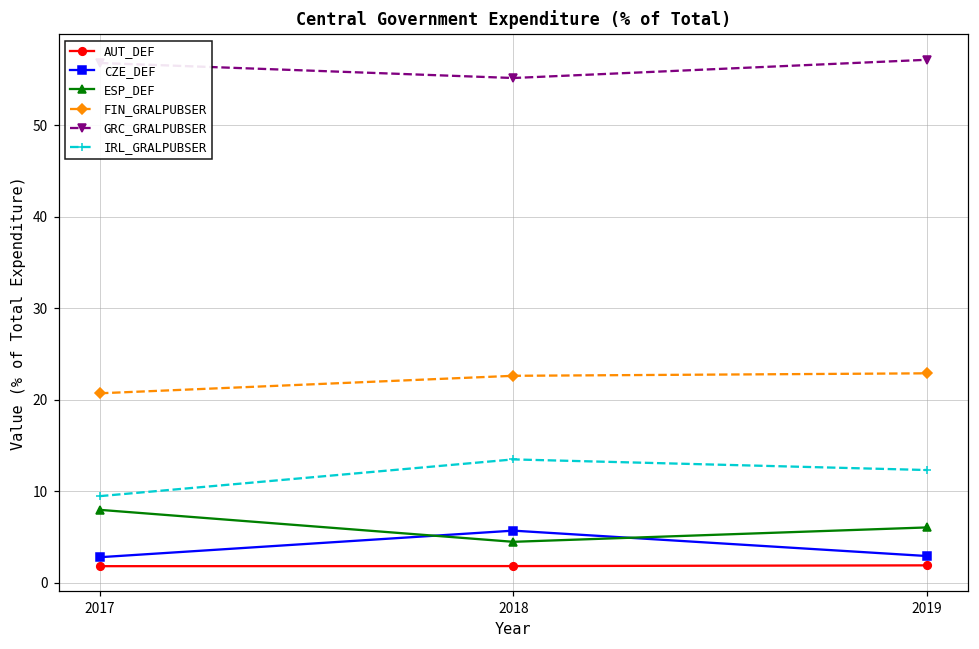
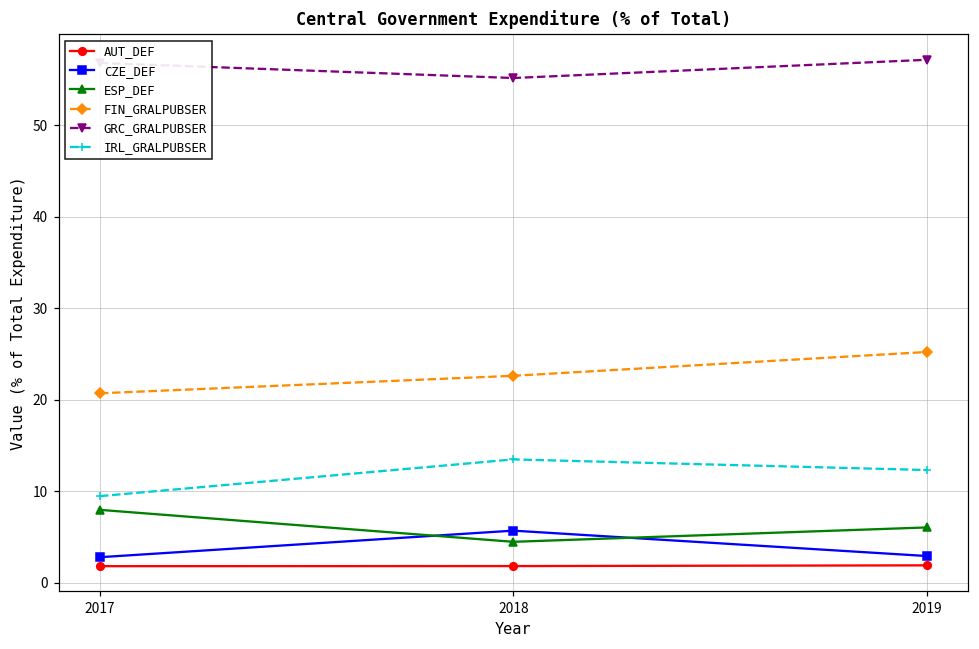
FIN_GRALPUBSER, 2019: 23 -> 25
